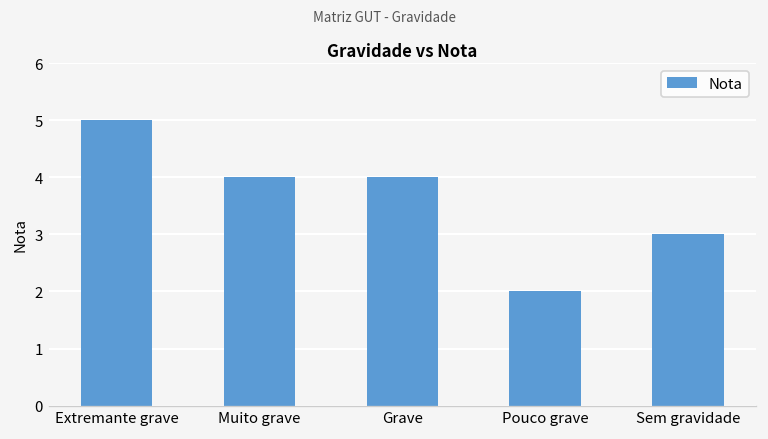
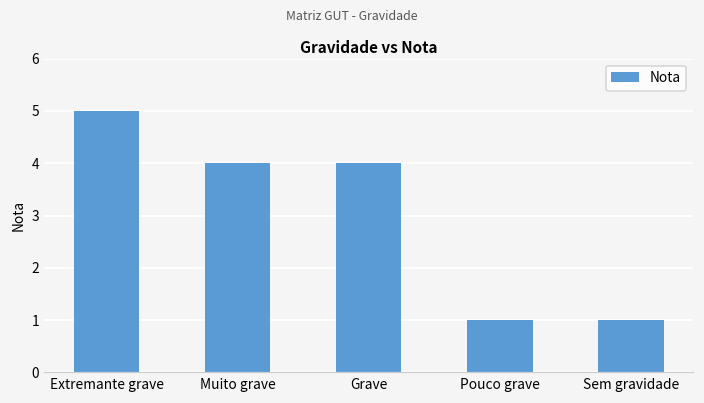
Pouco grave: 2 -> 1
Sem gravidade: 3 -> 1
